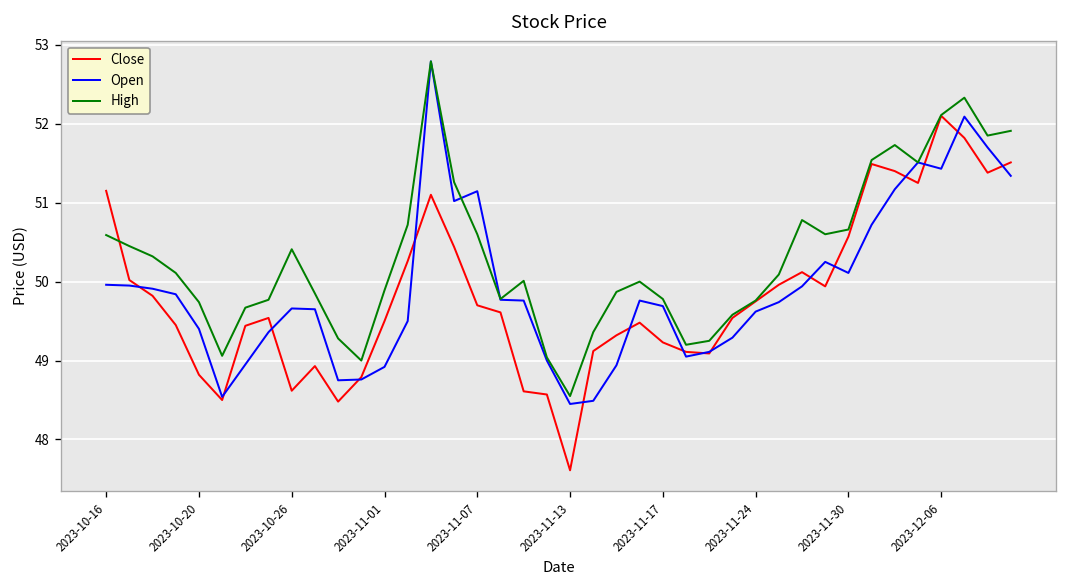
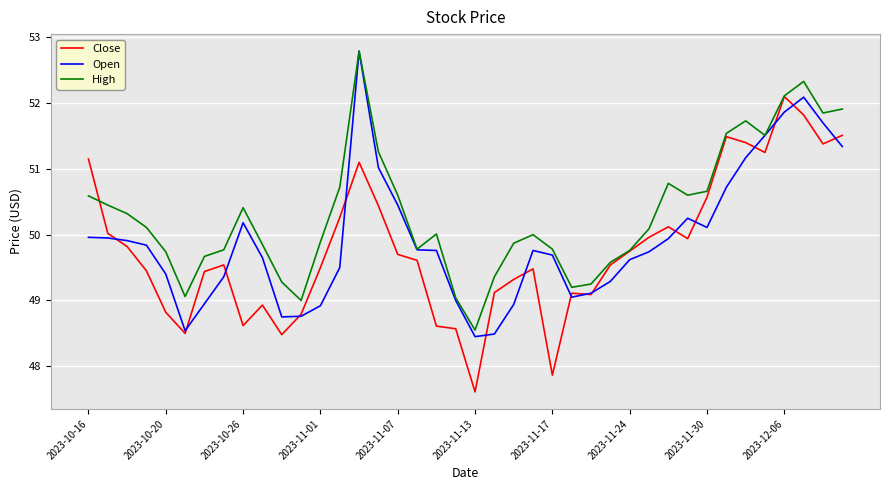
Open, 2023-10-26: 49.7 -> 50.2
Open, 2023-11-07: 51.1 -> 50.5
Close, 2023-11-17: 49.2 -> 47.9
Open, 2023-12-06: 51.4 -> 51.9
